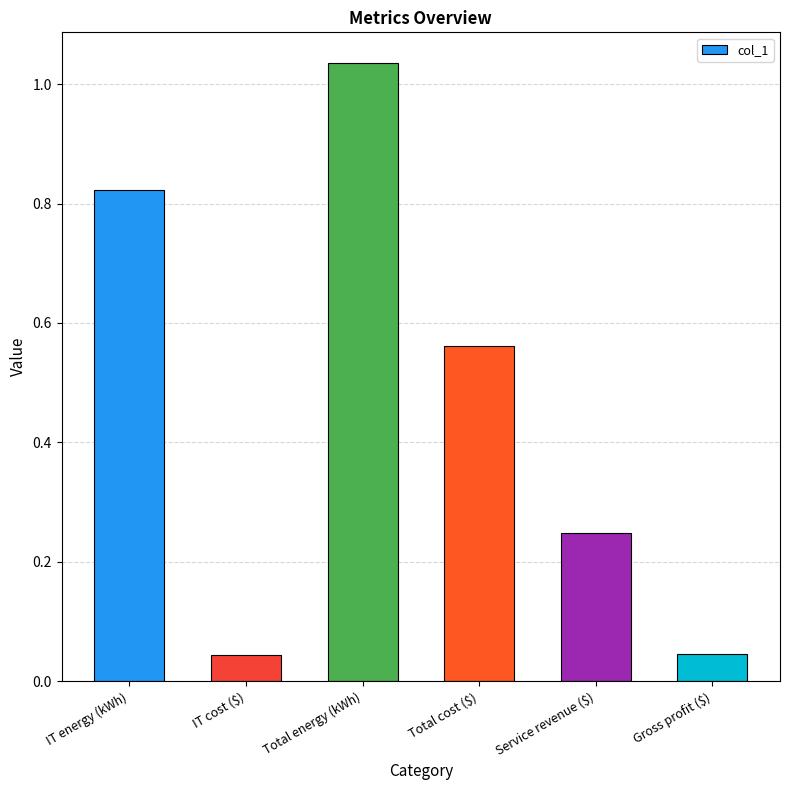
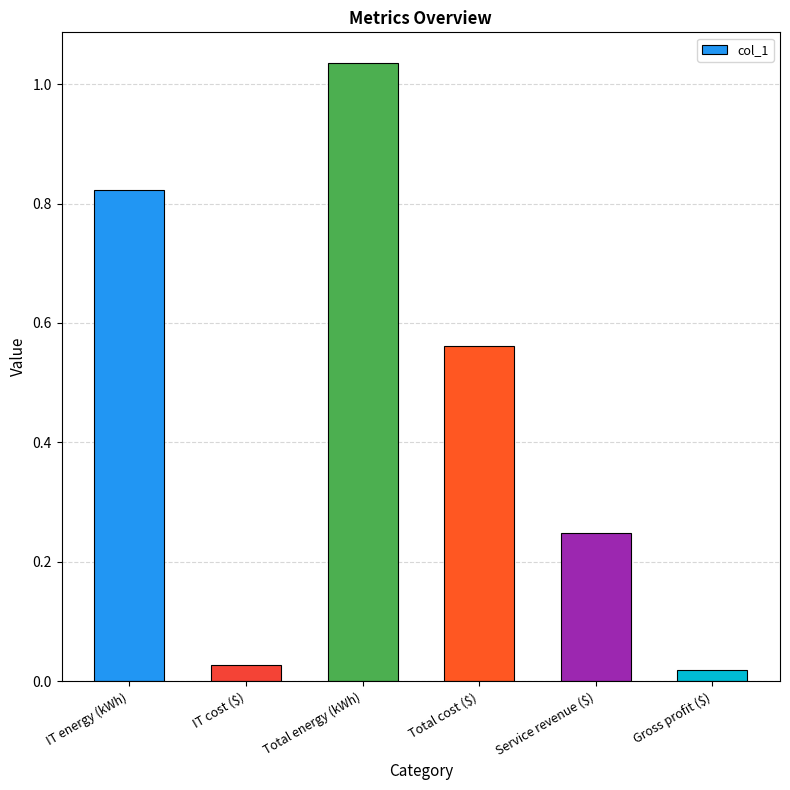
IT cost ($): 0.04 -> 0.03
Gross profit ($): 0.05 -> 0.02
